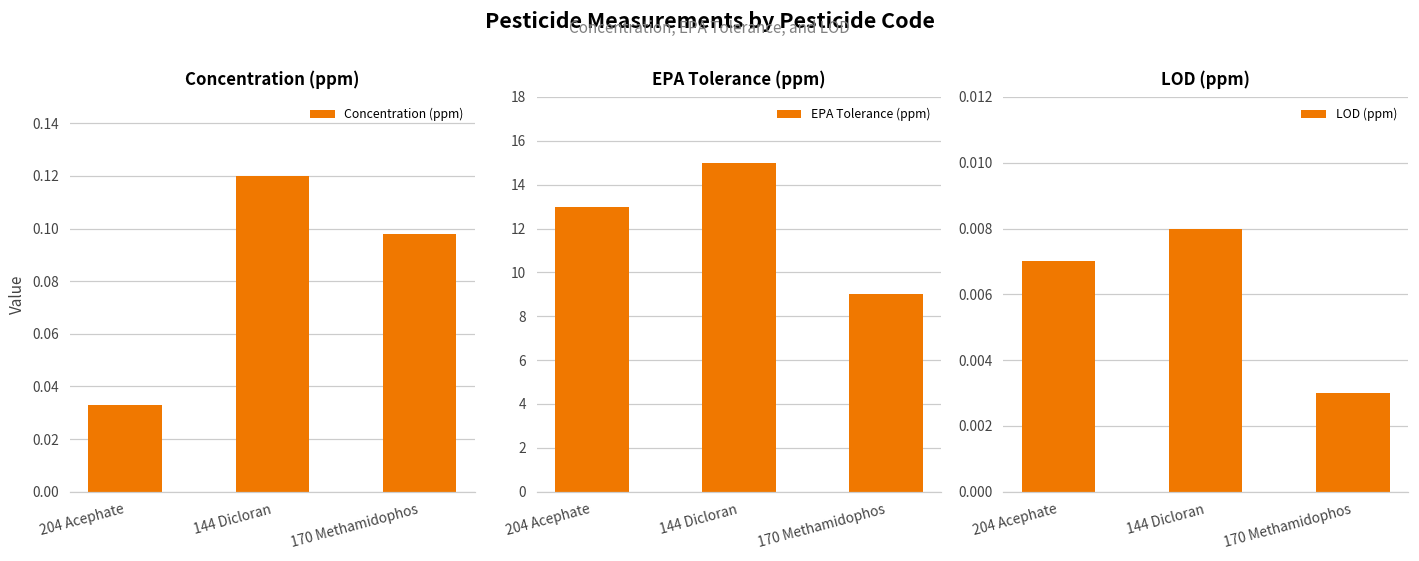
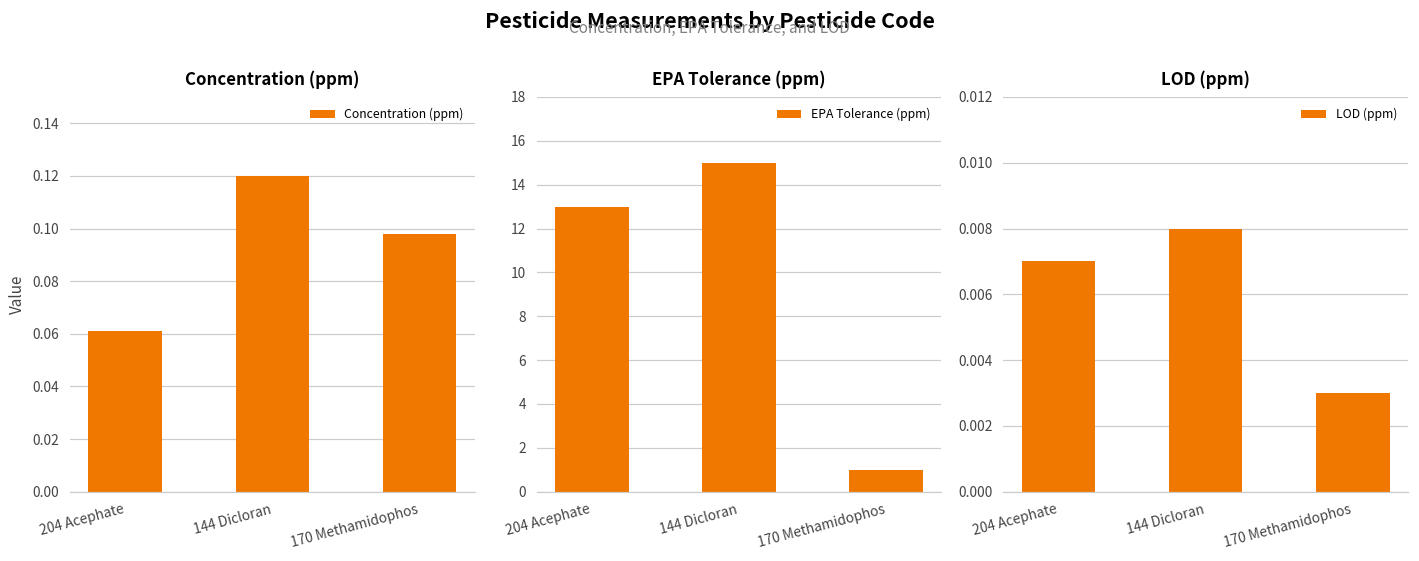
Concentration (ppm), 204 Acephate: 0.033 -> 0.061
EPA Tolerance (ppm), 170 Methamidophos: 9 -> 1
